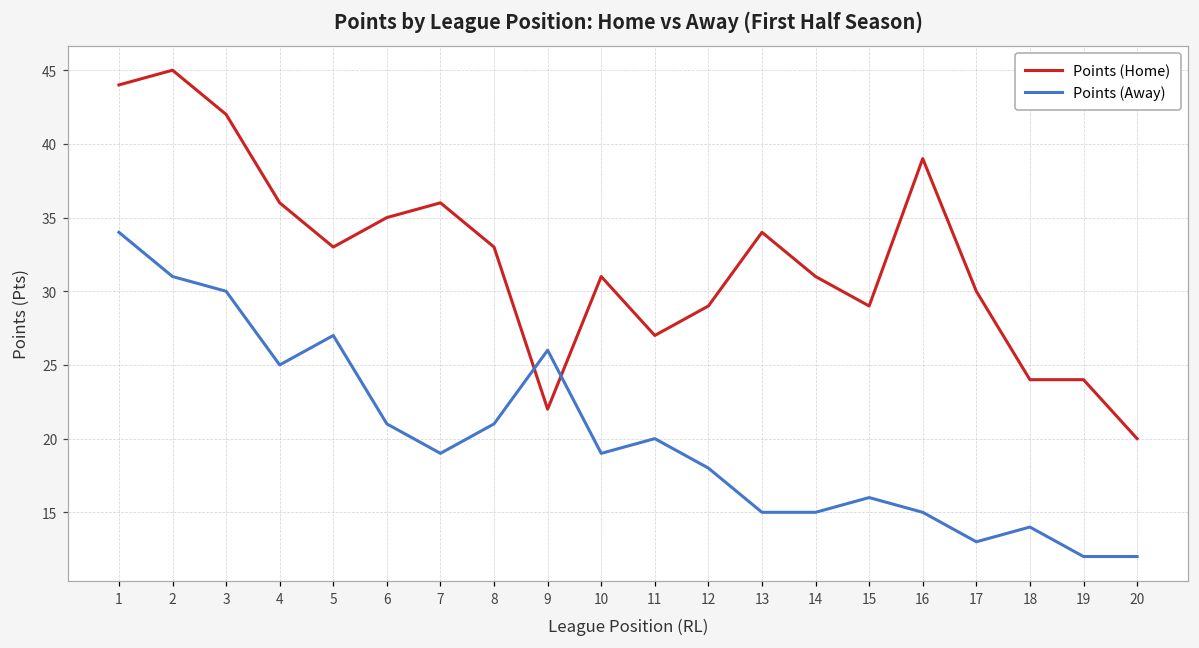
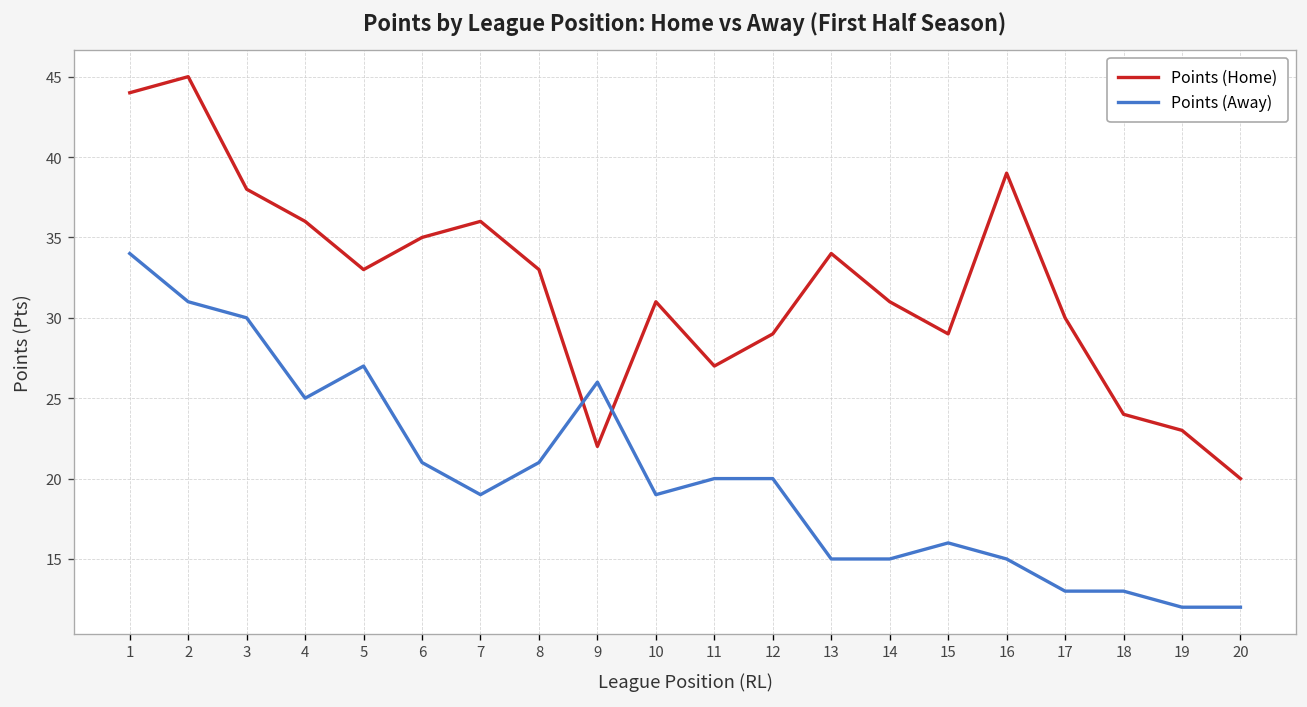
Points (Home), 3: 42 -> 38
Points (Away), 12: 18 -> 20
Points (Away), 18: 14 -> 13
Points (Home), 19: 24 -> 23
